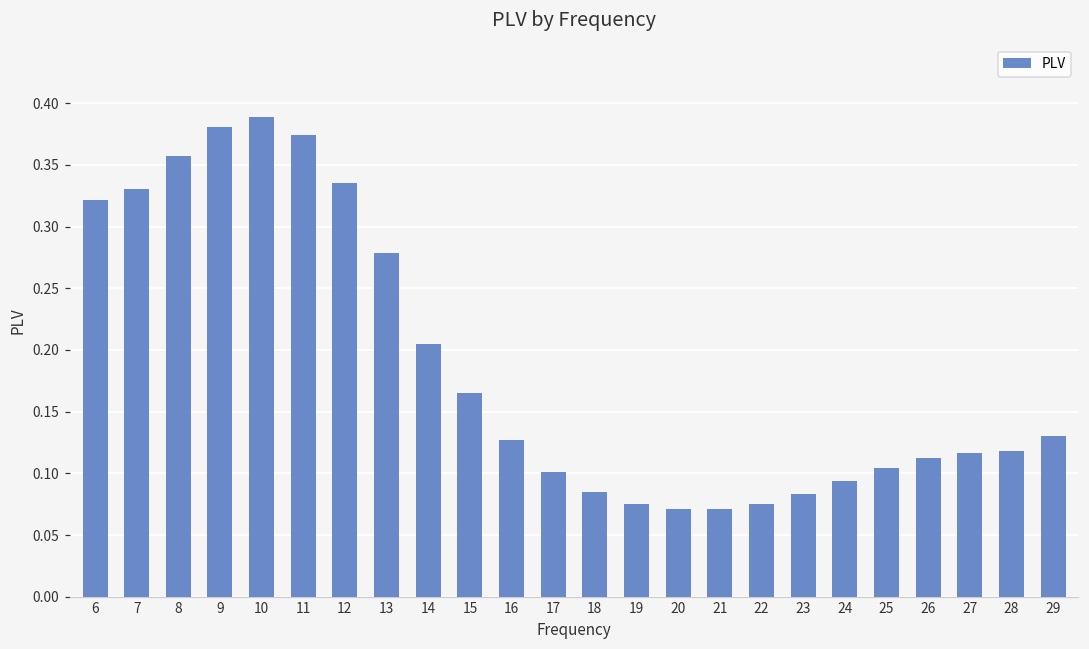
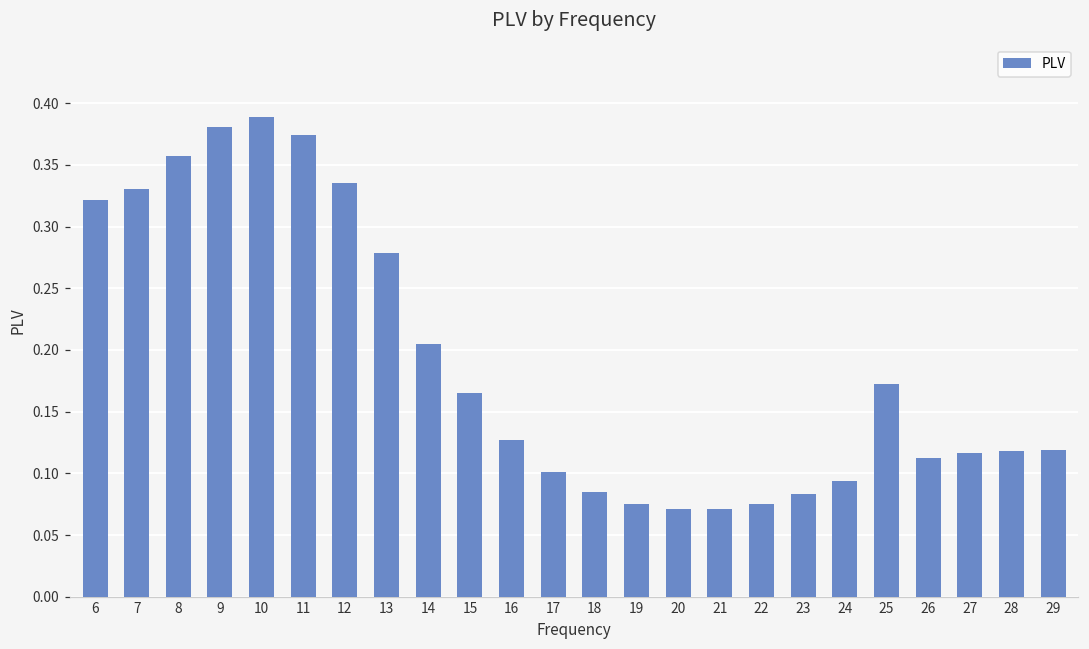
25: 0.105 -> 0.172
29: 0.130 -> 0.119
